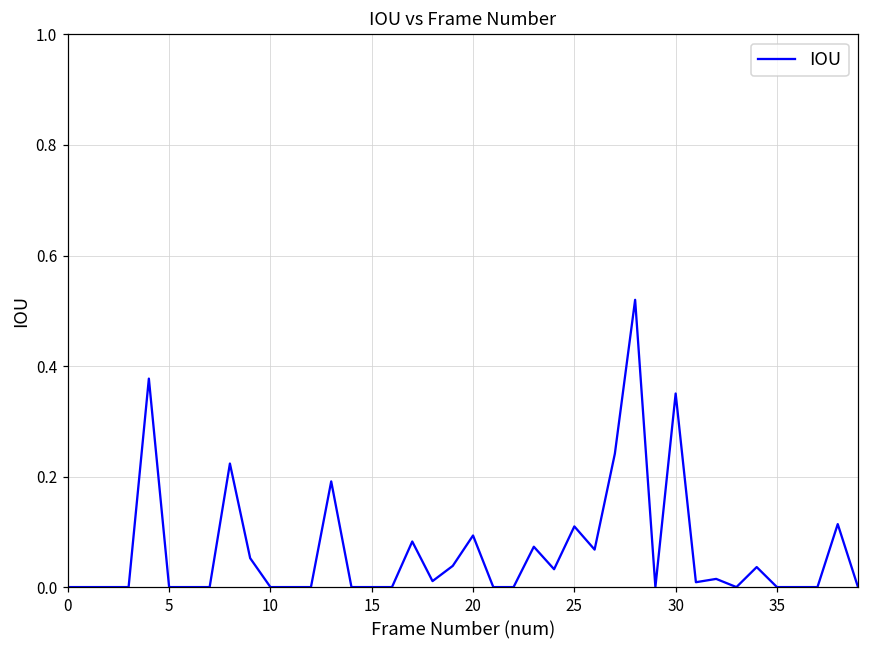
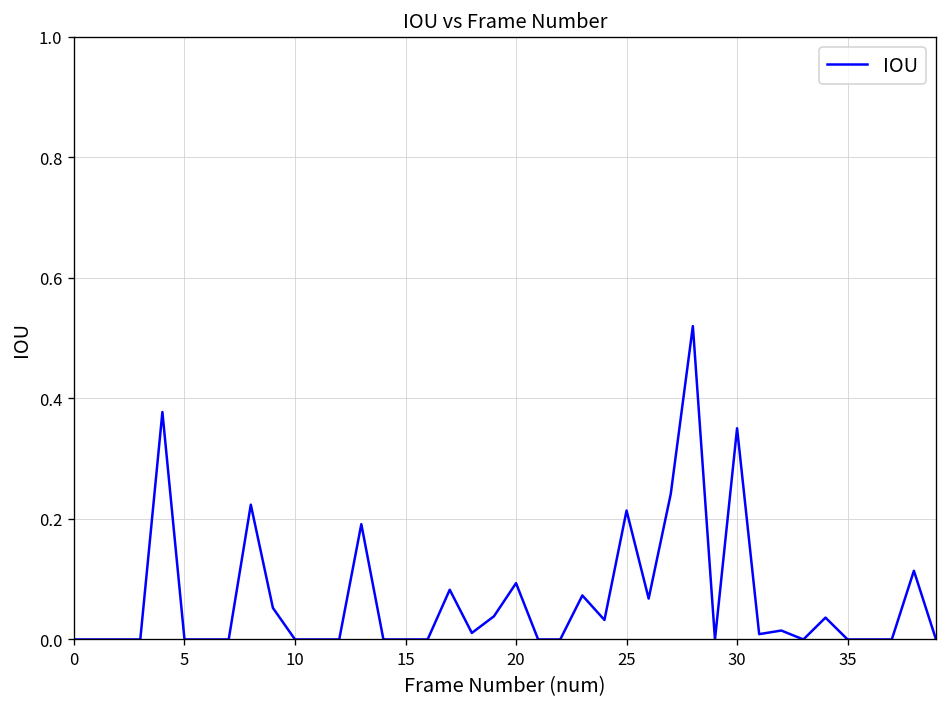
25: 0.11 -> 0.21
